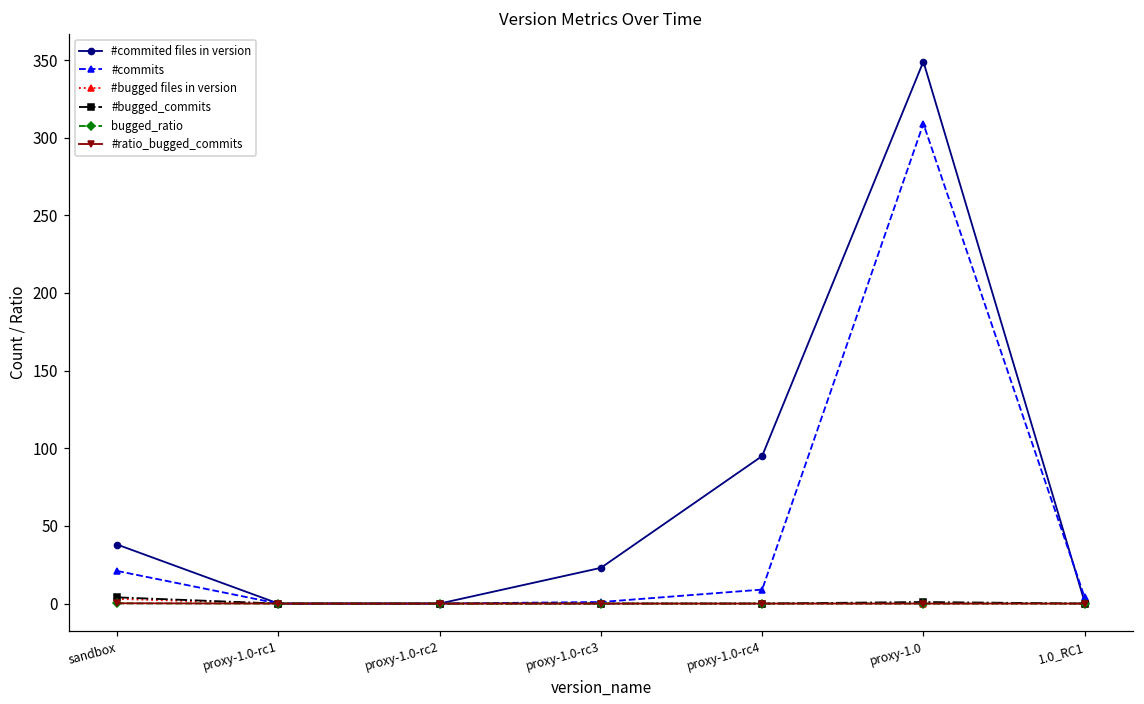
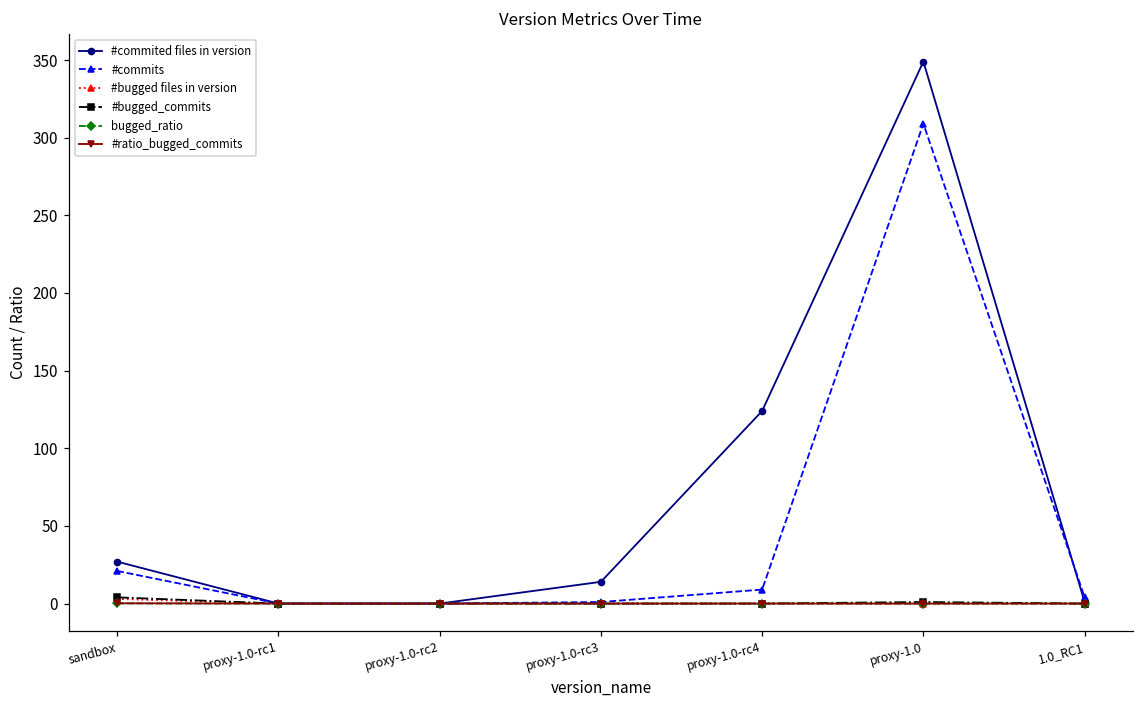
#commited files in version, sandbox: 38 -> 27
#commited files in version, proxy-1.0-rc3: 23 -> 14
#commited files in version, proxy-1.0-rc4: 95 -> 124
